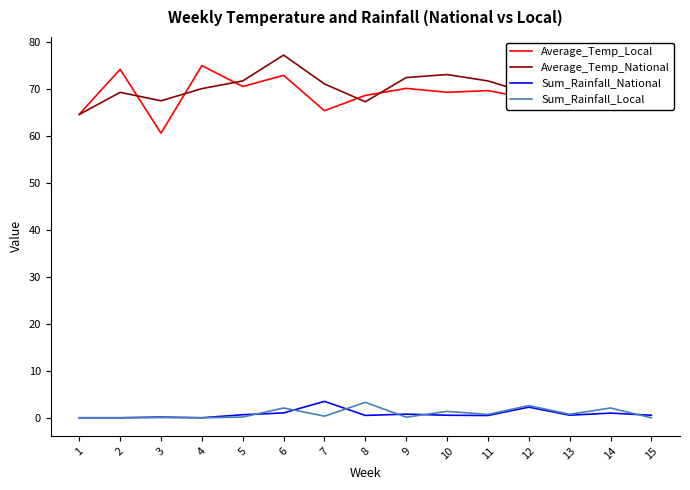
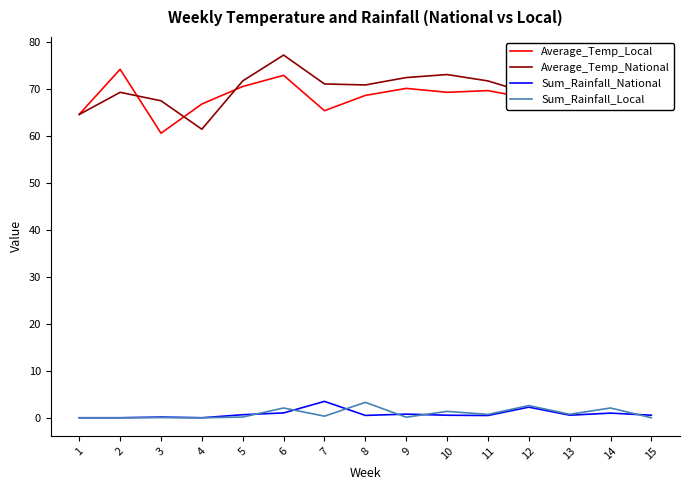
Average_Temp_Local, 4: 75 -> 67
Average_Temp_National, 4: 70 -> 61
Average_Temp_National, 8: 67 -> 71
